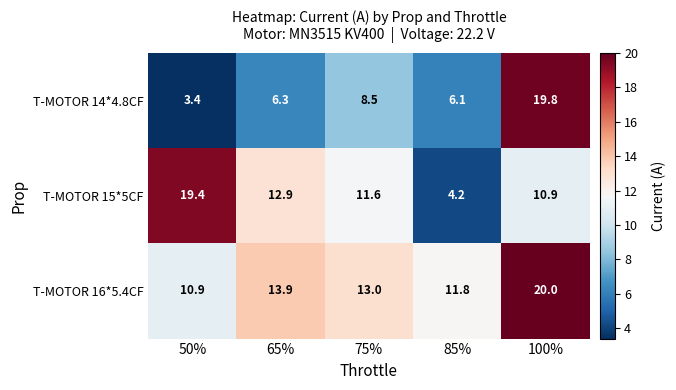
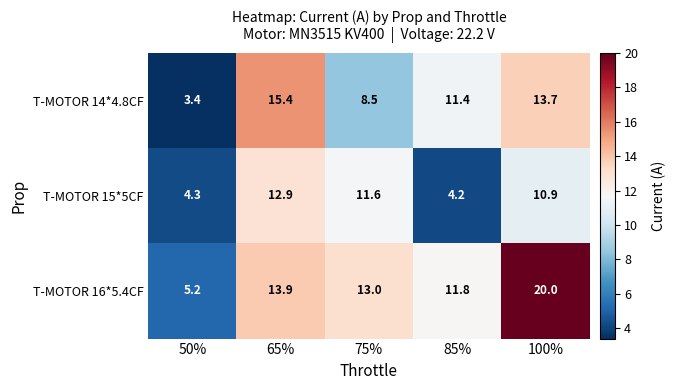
T-MOTOR 14*4.8CF, 65%: 6.3 -> 15.4
T-MOTOR 14*4.8CF, 85%: 6.1 -> 11.4
T-MOTOR 14*4.8CF, 100%: 19.8 -> 13.7
T-MOTOR 15*5CF, 50%: 19.4 -> 4.3
T-MOTOR 16*5.4CF, 50%: 10.9 -> 5.2
